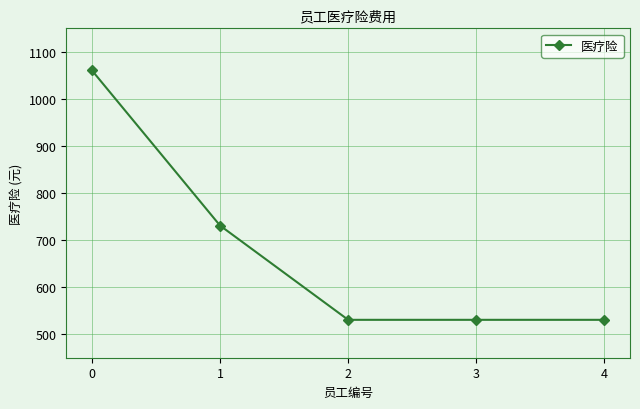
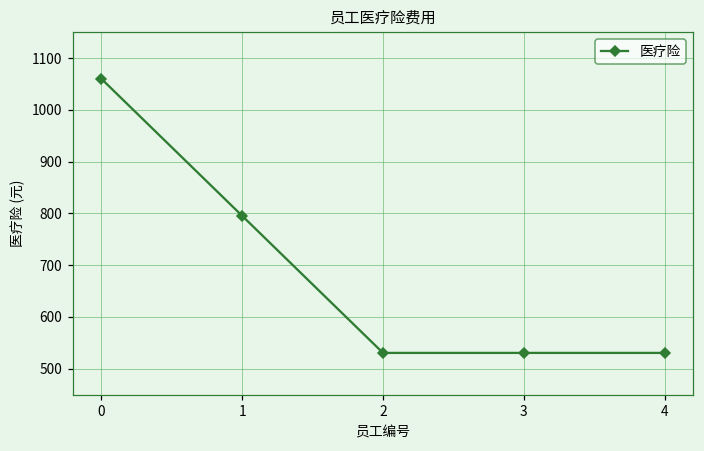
1: 730 -> 800
